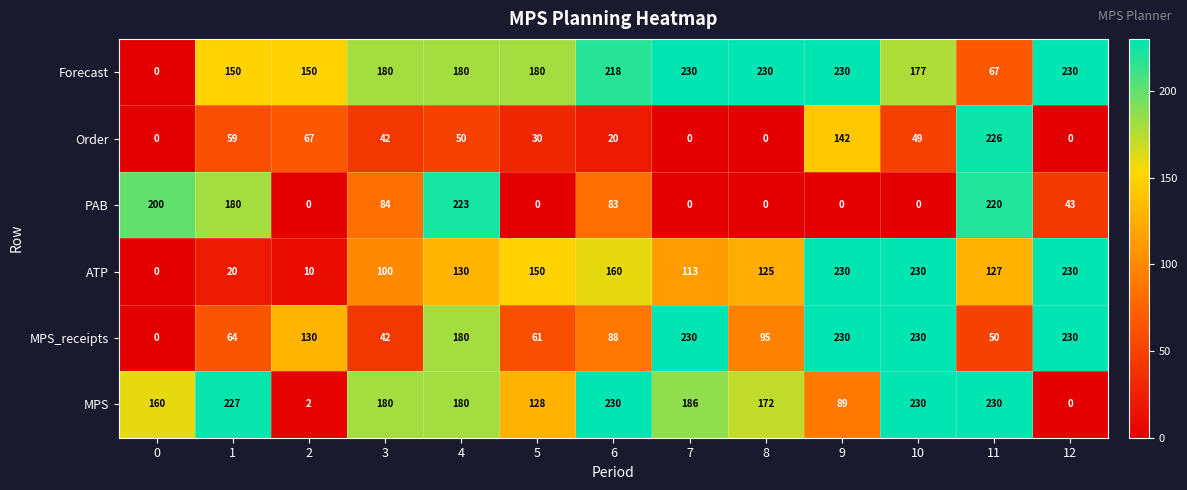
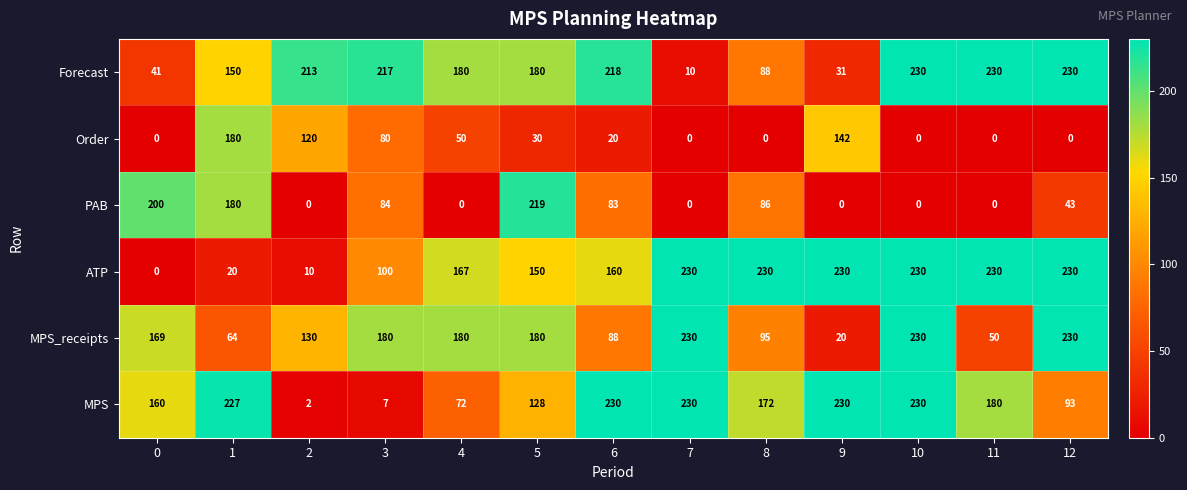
Forecast, 0: 0 -> 41
Forecast, 2: 150 -> 213
Forecast, 3: 180 -> 217
Forecast, 7: 230 -> 10
Forecast, 8: 230 -> 88
Forecast, 9: 230 -> 31
Forecast, 10: 177 -> 230
Forecast, 11: 67 -> 230
Order, 1: 59 -> 180
Order, 2: 67 -> 120
Order, 3: 42 -> 80
Order, 10: 49 -> 0
Order, 11: 226 -> 0
PAB, 4: 223 -> 0
PAB, 5: 0 -> 219
PAB, 8: 0 -> 86
PAB, 11: 220 -> 0
ATP, 4: 130 -> 167
ATP, 7: 113 -> 230
ATP, 8: 125 -> 230
ATP, 11: 127 -> 230
MPS_receipts, 0: 0 -> 169
MPS_receipts, 3: 42 -> 180
MPS_receipts, 5: 61 -> 180
MPS_receipts, 9: 230 -> 20
MPS, 3: 180 -> 7
MPS, 4: 180 -> 72
MPS, 7: 186 -> 230
MPS, 9: 89 -> 230
MPS, 11: 230 -> 180
MPS, 12: 0 -> 93
